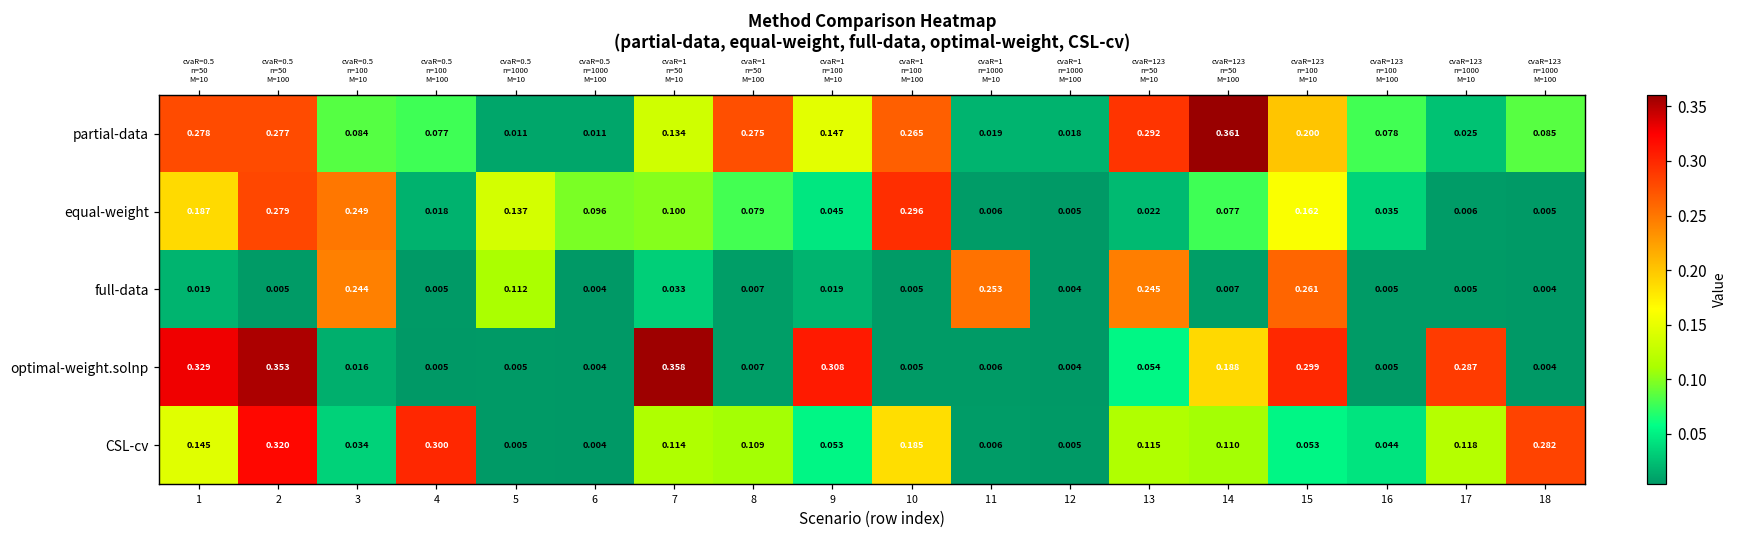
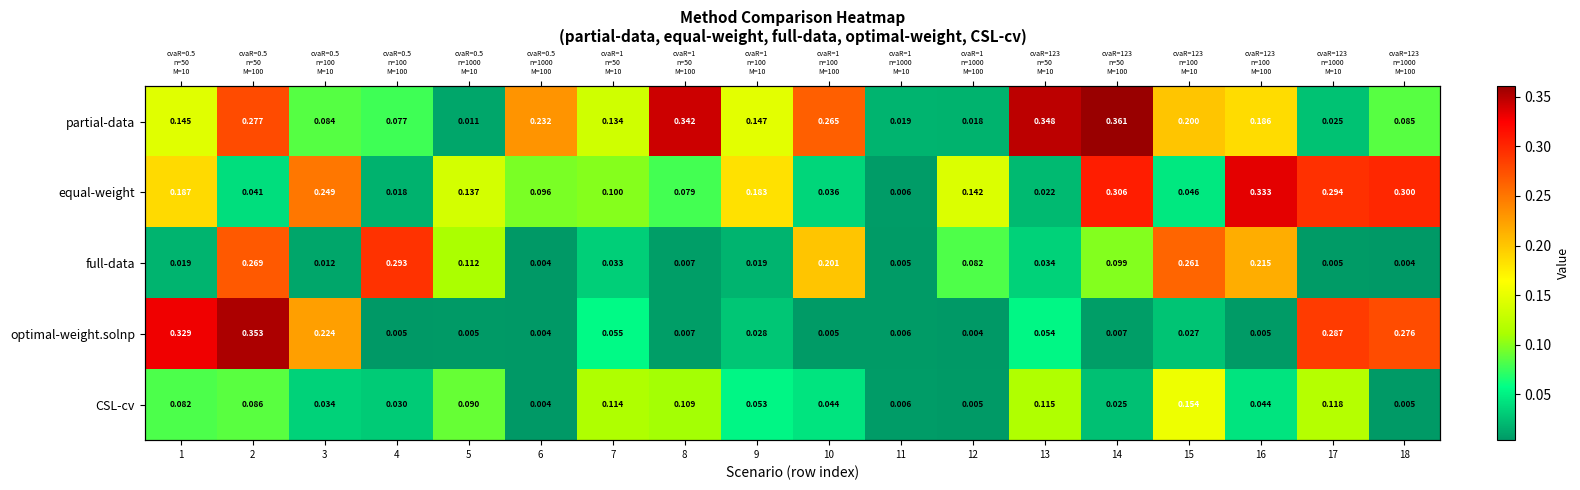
partial-data, 1: 0.278 -> 0.145
partial-data, 6: 0.011 -> 0.232
partial-data, 8: 0.275 -> 0.342
partial-data, 13: 0.292 -> 0.348
partial-data, 16: 0.078 -> 0.186
equal-weight, 2: 0.279 -> 0.041
equal-weight, 9: 0.045 -> 0.183
equal-weight, 10: 0.296 -> 0.036
equal-weight, 12: 0.005 -> 0.142
equal-weight, 14: 0.077 -> 0.306
equal-weight, 15: 0.162 -> 0.046
equal-weight, 16: 0.035 -> 0.333
equal-weight, 17: 0.006 -> 0.294
equal-weight, 18: 0.005 -> 0.300
full-data, 2: 0.005 -> 0.269
full-data, 3: 0.244 -> 0.012
full-data, 4: 0.005 -> 0.293
full-data, 10: 0.005 -> 0.201
full-data, 11: 0.253 -> 0.005
full-data, 12: 0.004 -> 0.082
full-data, 13: 0.245 -> 0.034
full-data, 14: 0.007 -> 0.099
full-data, 16: 0.005 -> 0.215
optimal-weight.solnp, 3: 0.016 -> 0.224
optimal-weight.solnp, 7: 0.358 -> 0.055
optimal-weight.solnp, 9: 0.308 -> 0.028
optimal-weight.solnp, 14: 0.188 -> 0.007
optimal-weight.solnp, 15: 0.299 -> 0.027
optimal-weight.solnp, 18: 0.004 -> 0.276
CSL-cv, 1: 0.145 -> 0.082
CSL-cv, 2: 0.320 -> 0.086
CSL-cv, 4: 0.300 -> 0.030
CSL-cv, 5: 0.005 -> 0.090
CSL-cv, 10: 0.185 -> 0.044
CSL-cv, 14: 0.110 -> 0.025
CSL-cv, 15: 0.053 -> 0.154
CSL-cv, 18: 0.282 -> 0.005
